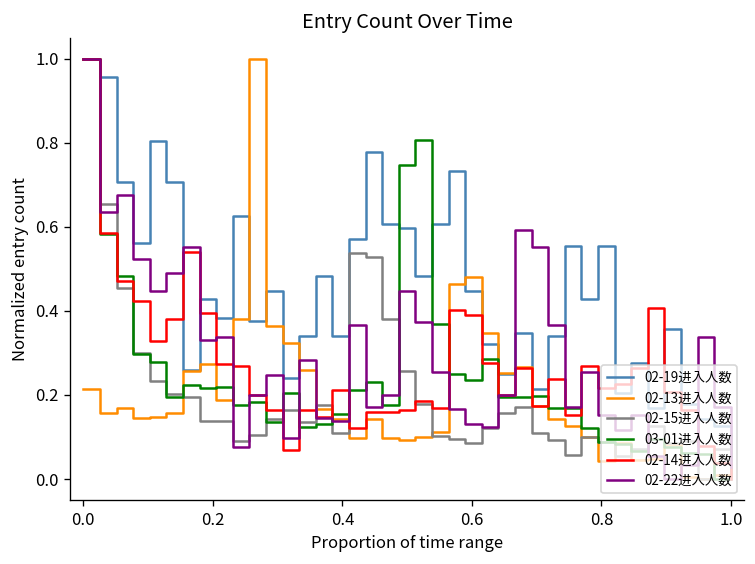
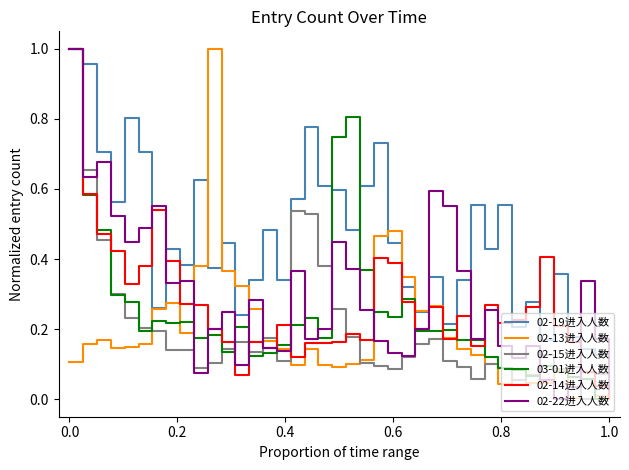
02-13进入人数, 0.0: 0.21 -> 0.10
